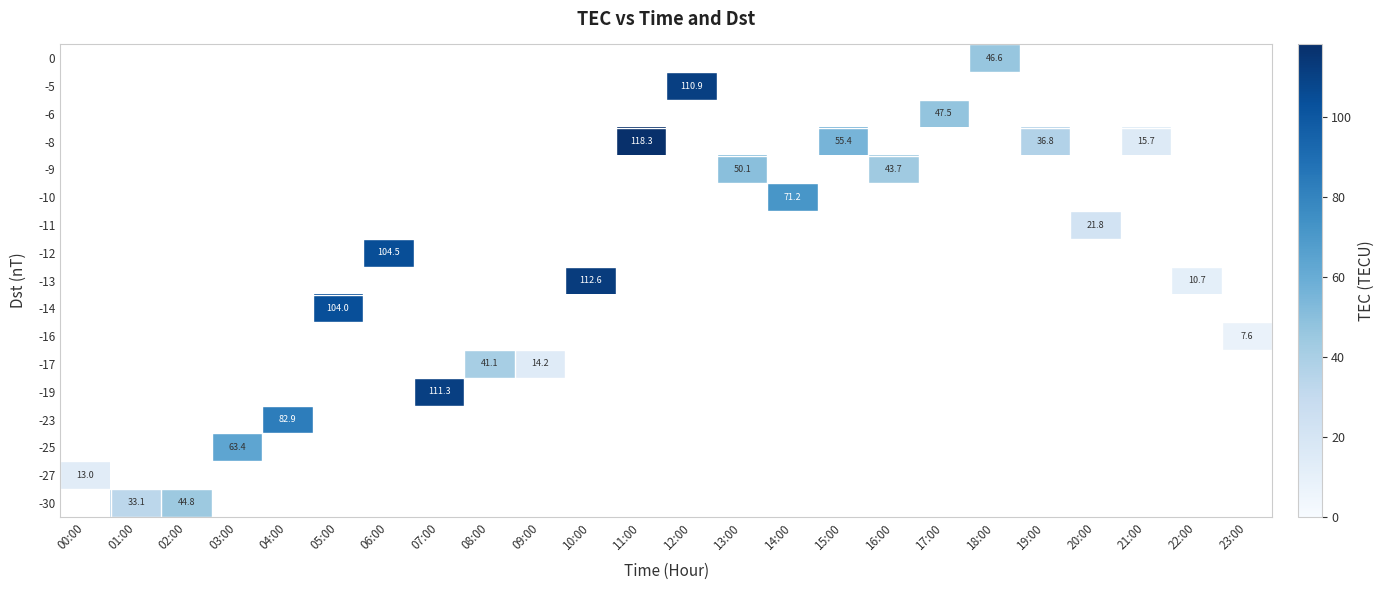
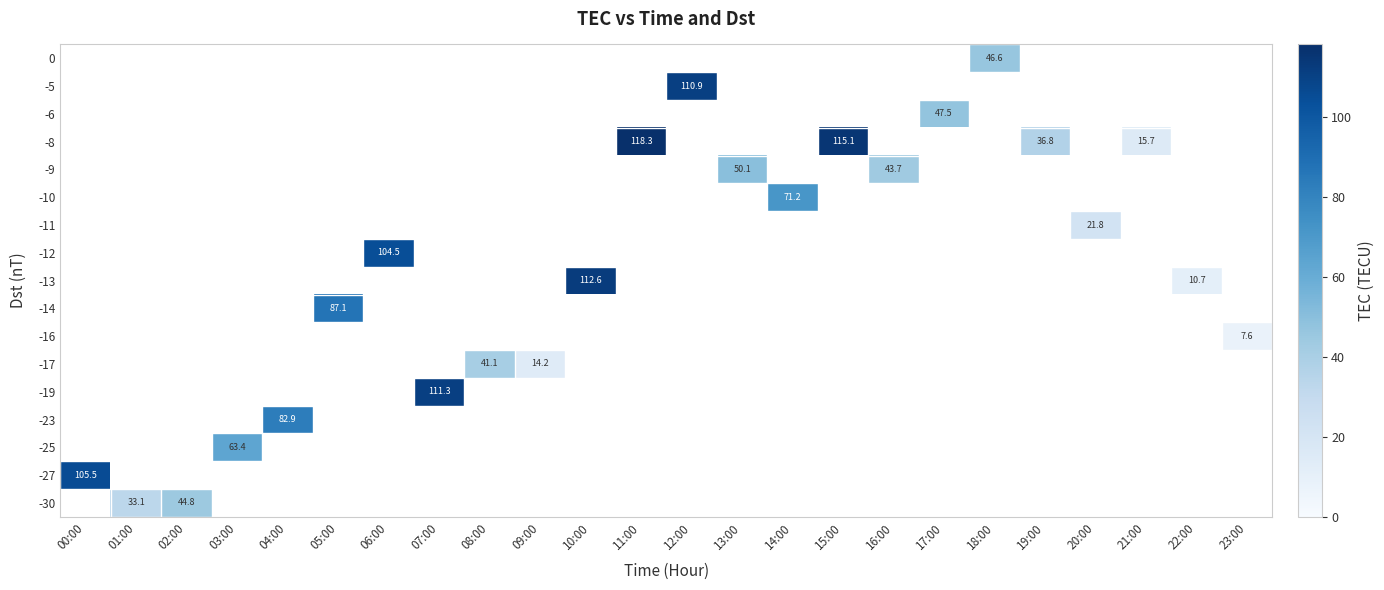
-8, 15:00: 55.4 -> 115.1
-14, 05:00: 104.0 -> 87.1
-27, 00:00: 13.0 -> 105.5
